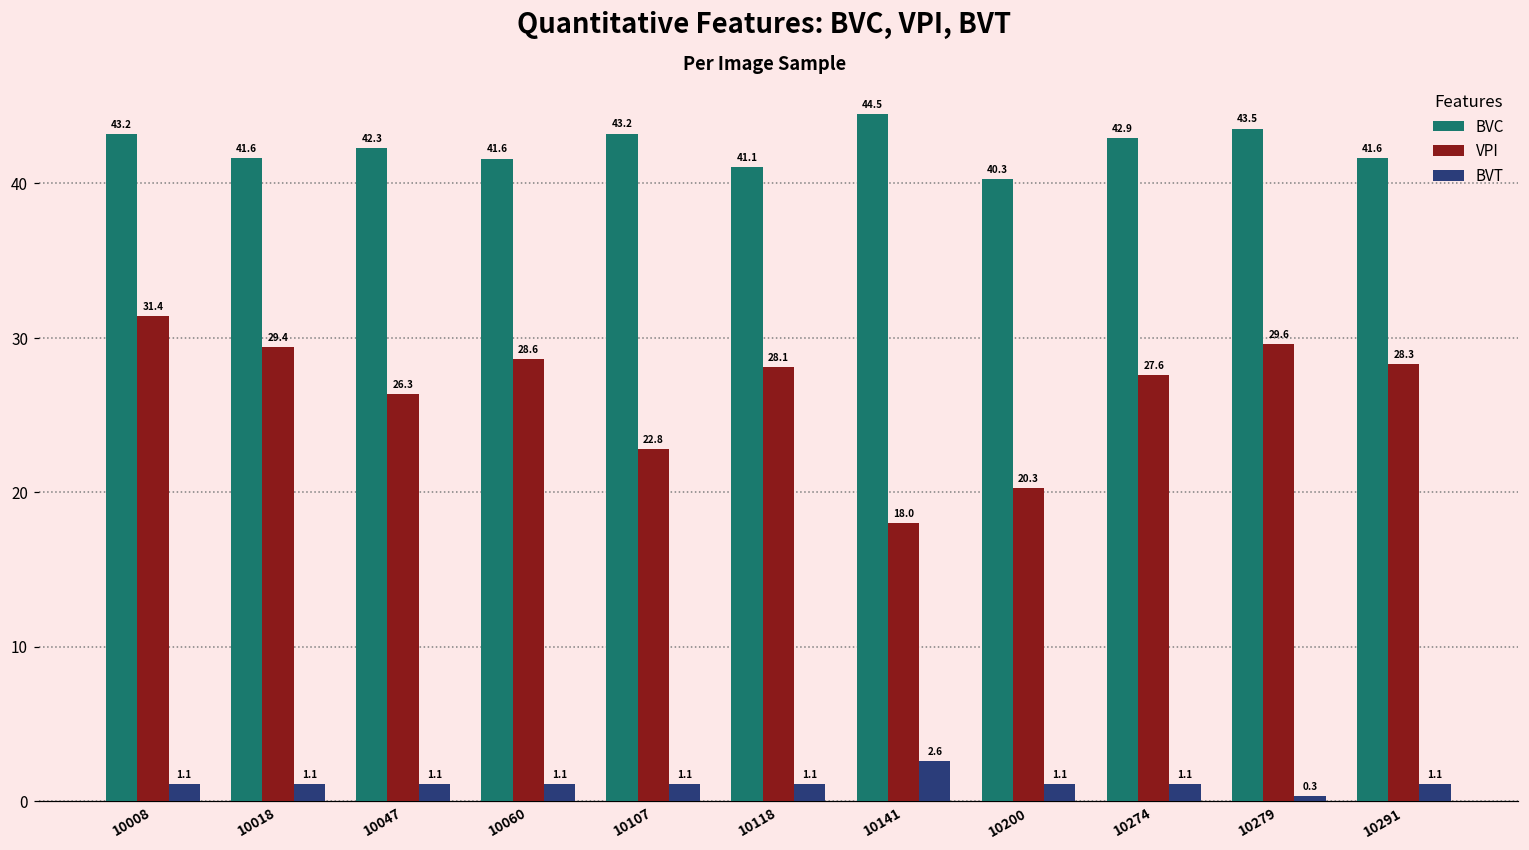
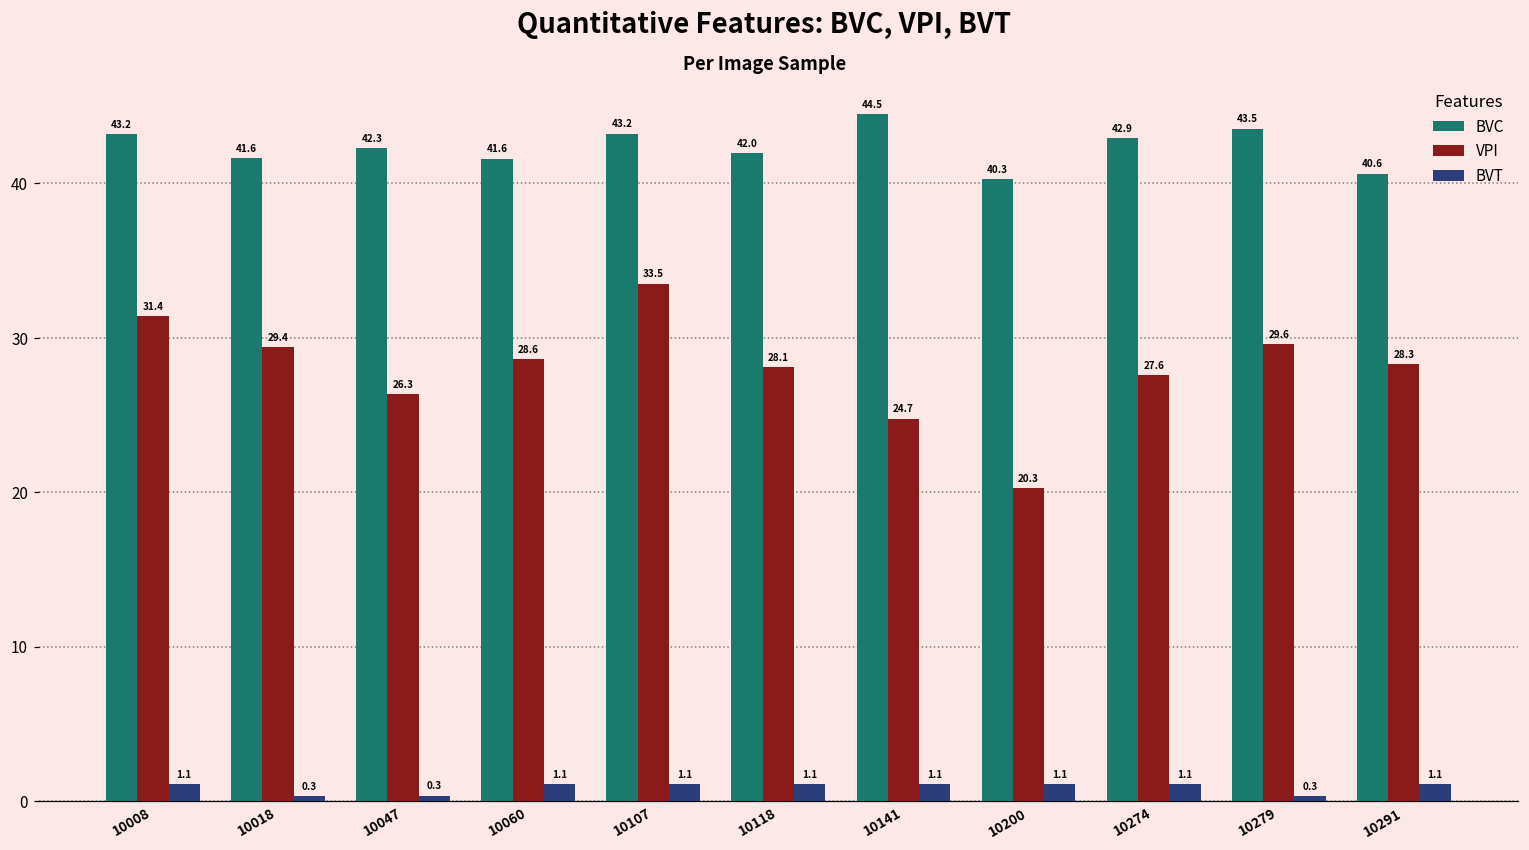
BVT, 10018: 1.1 -> 0.3
BVT, 10047: 1.1 -> 0.3
VPI, 10107: 22.8 -> 33.5
BVC, 10118: 41.1 -> 42.0
VPI, 10141: 18.0 -> 24.7
BVT, 10141: 2.6 -> 1.1
BVC, 10291: 41.6 -> 40.6
